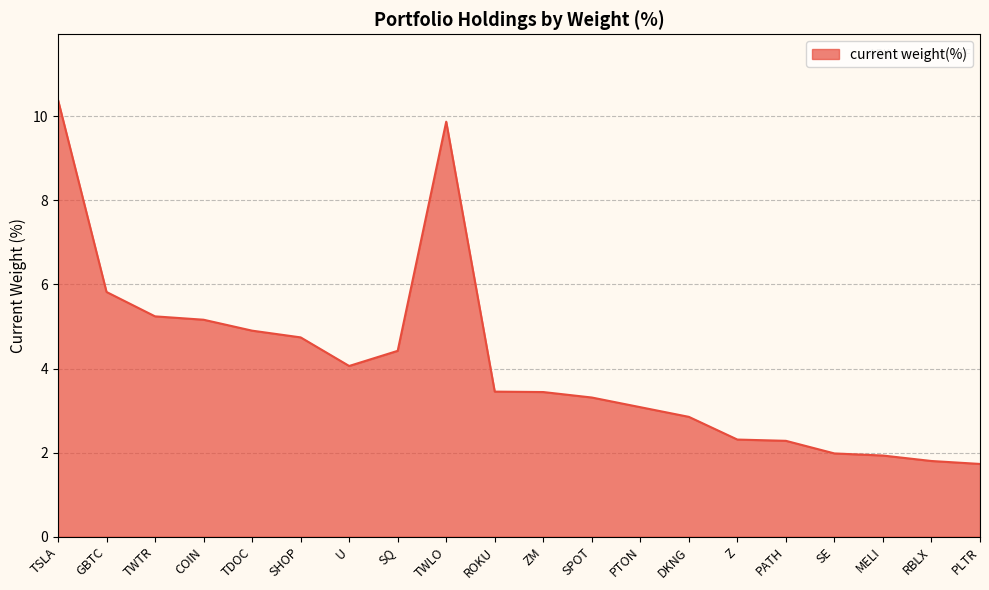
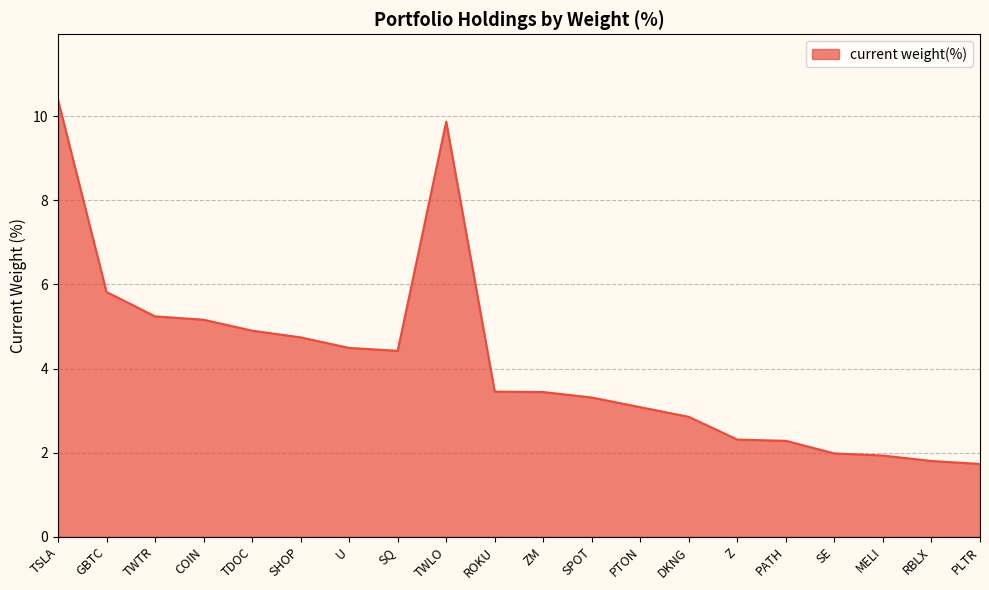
U: 4.1 -> 4.5
